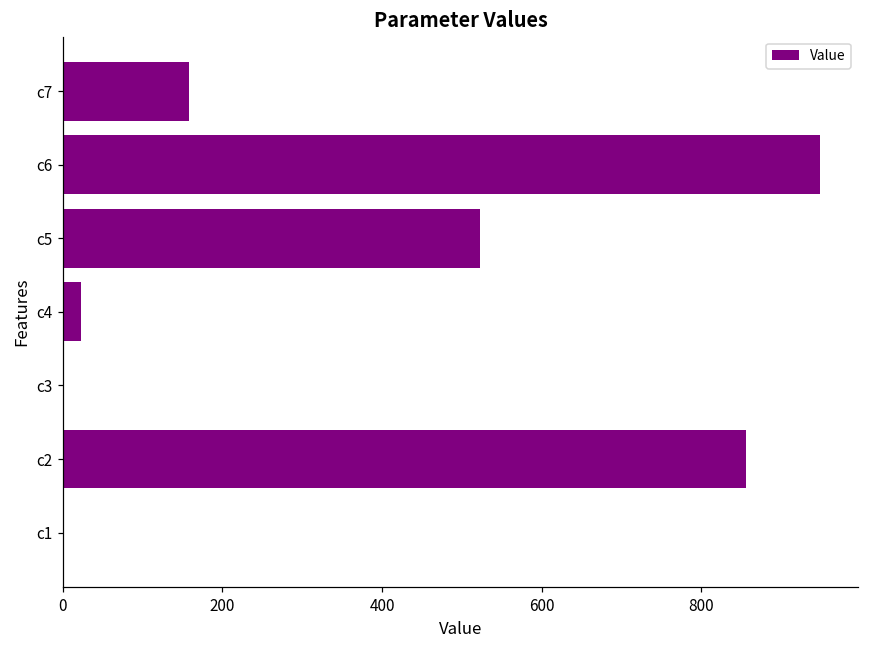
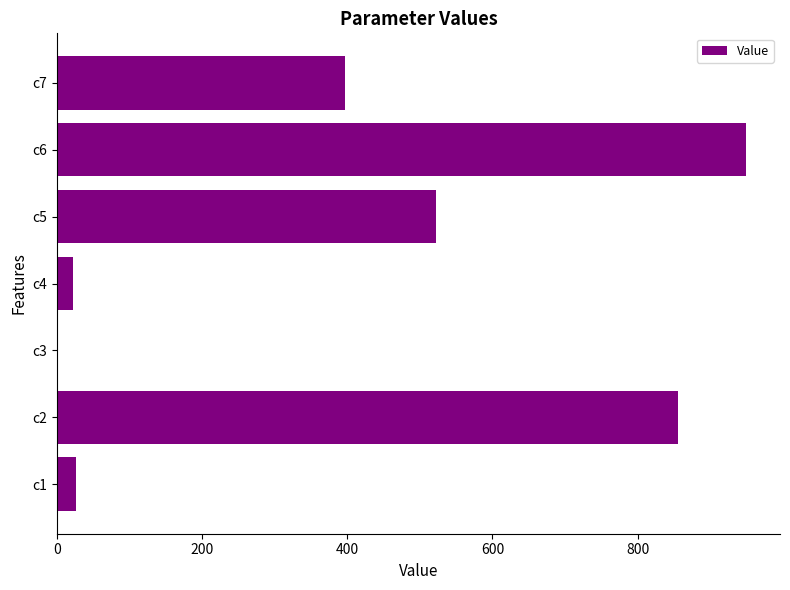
c7: 160 -> 400
c1: 0 -> 30
